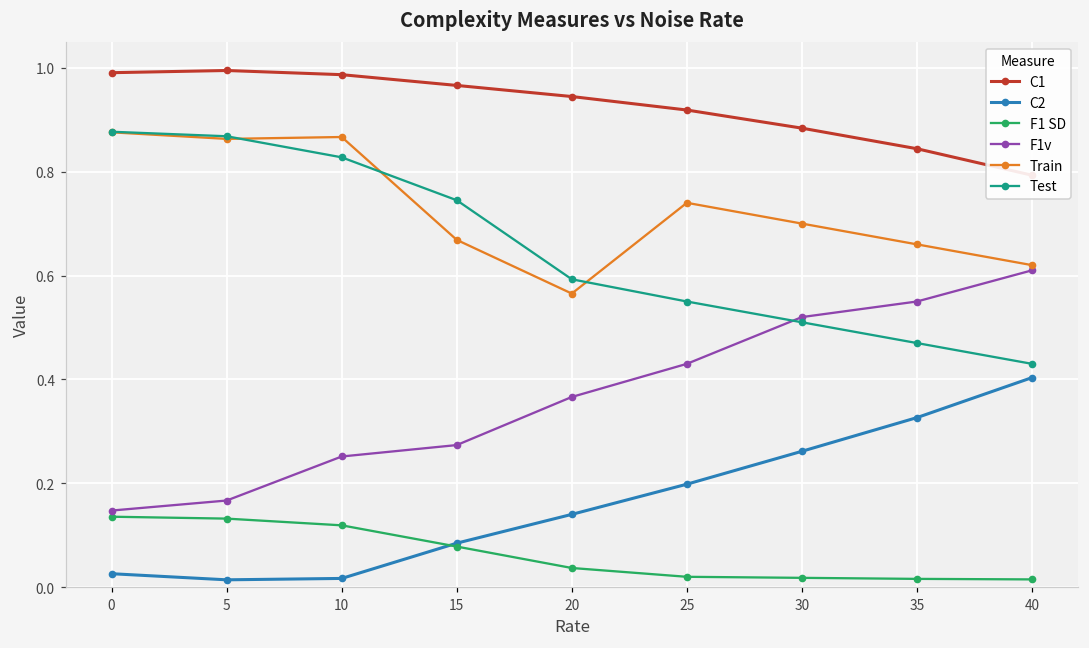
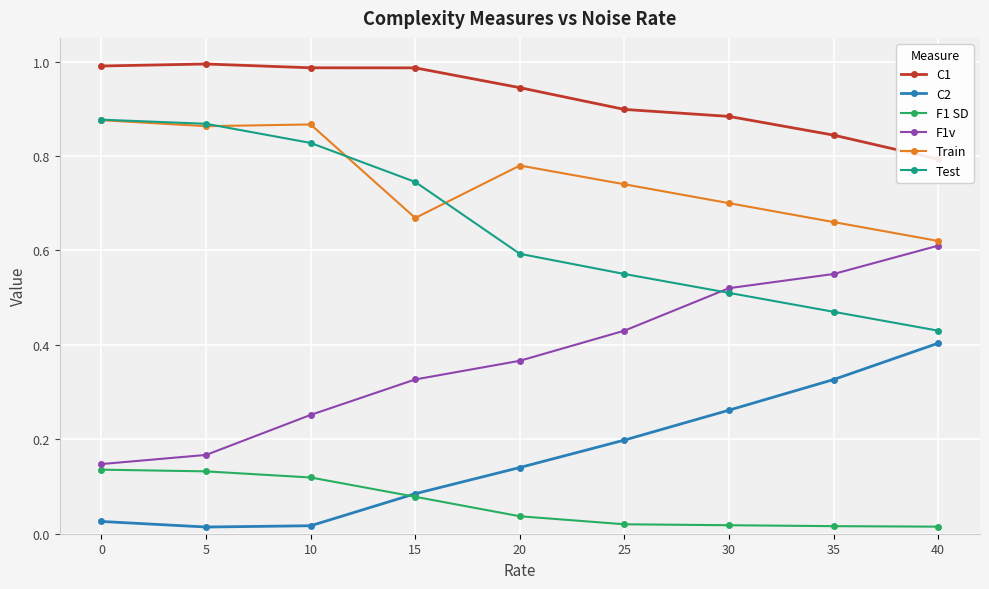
C1, 15: 0.97 -> 0.99
F1v, 15: 0.27 -> 0.33
Train, 20: 0.57 -> 0.78
C1, 25: 0.92 -> 0.90
